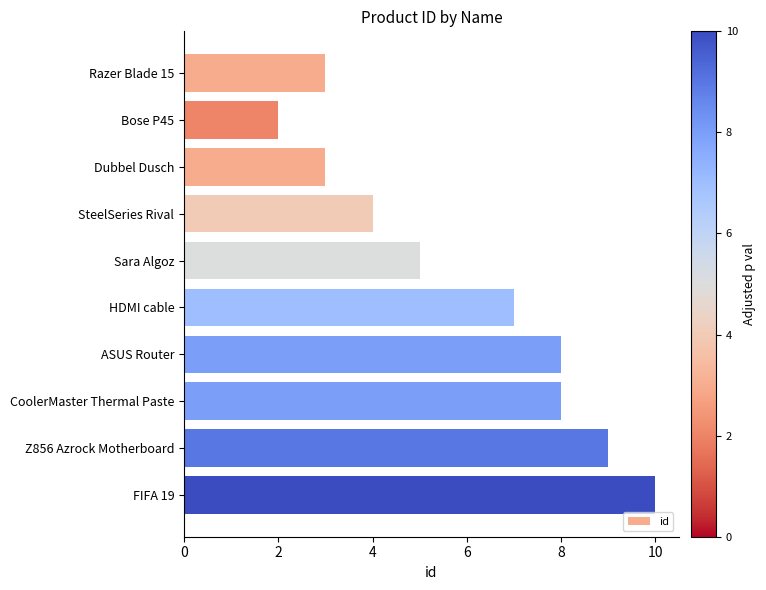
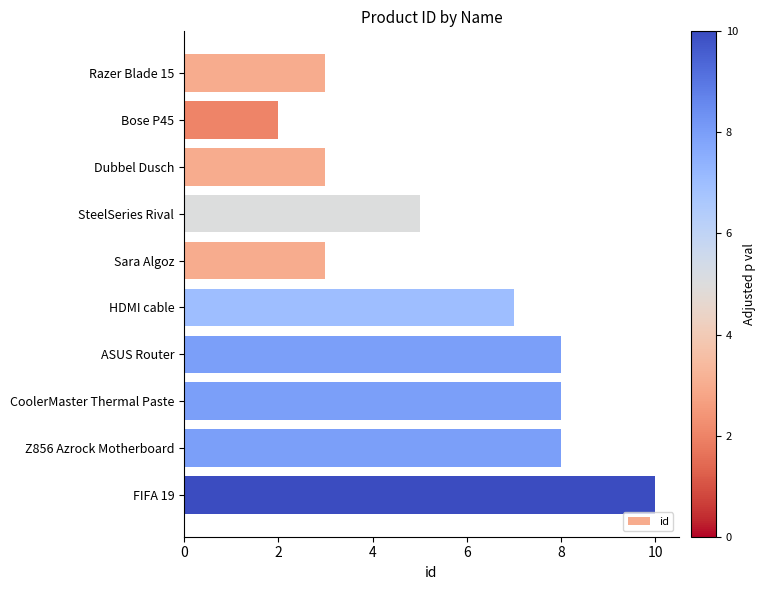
SteelSeries Rival: 4 -> 5
Sara Algoz: 5 -> 3
Z856 Azrock Motherboard: 9 -> 8
